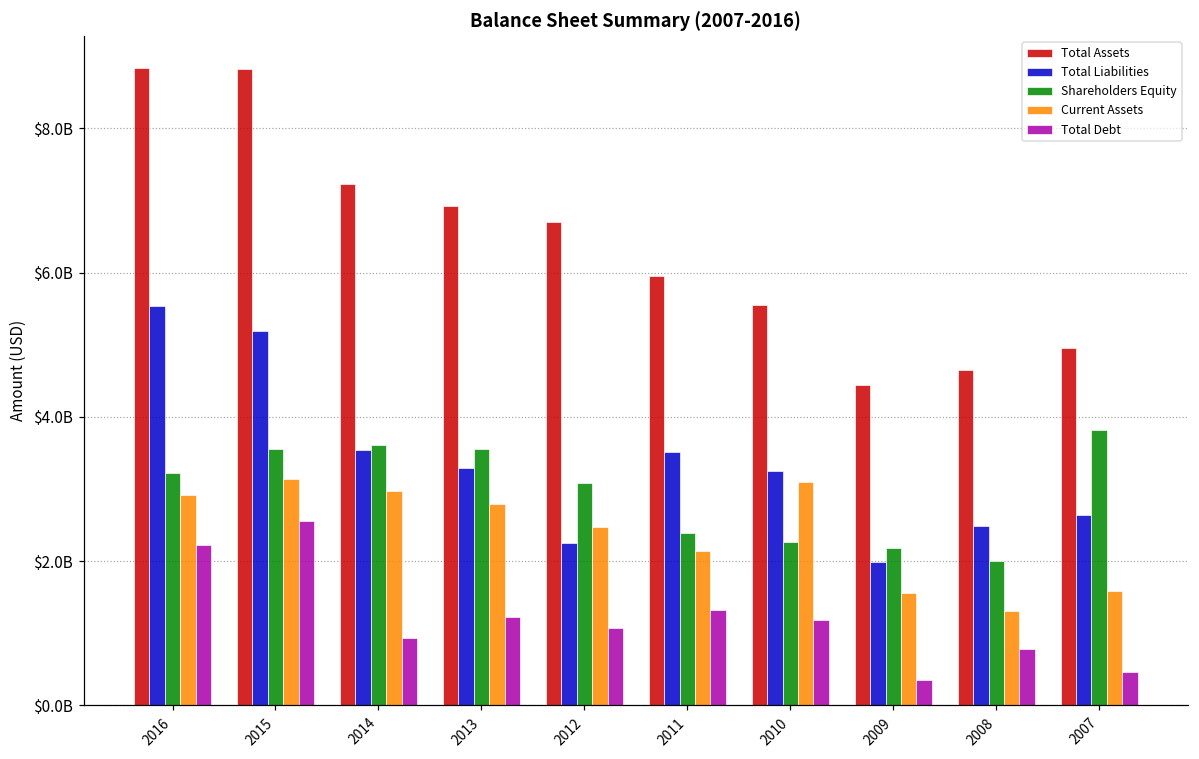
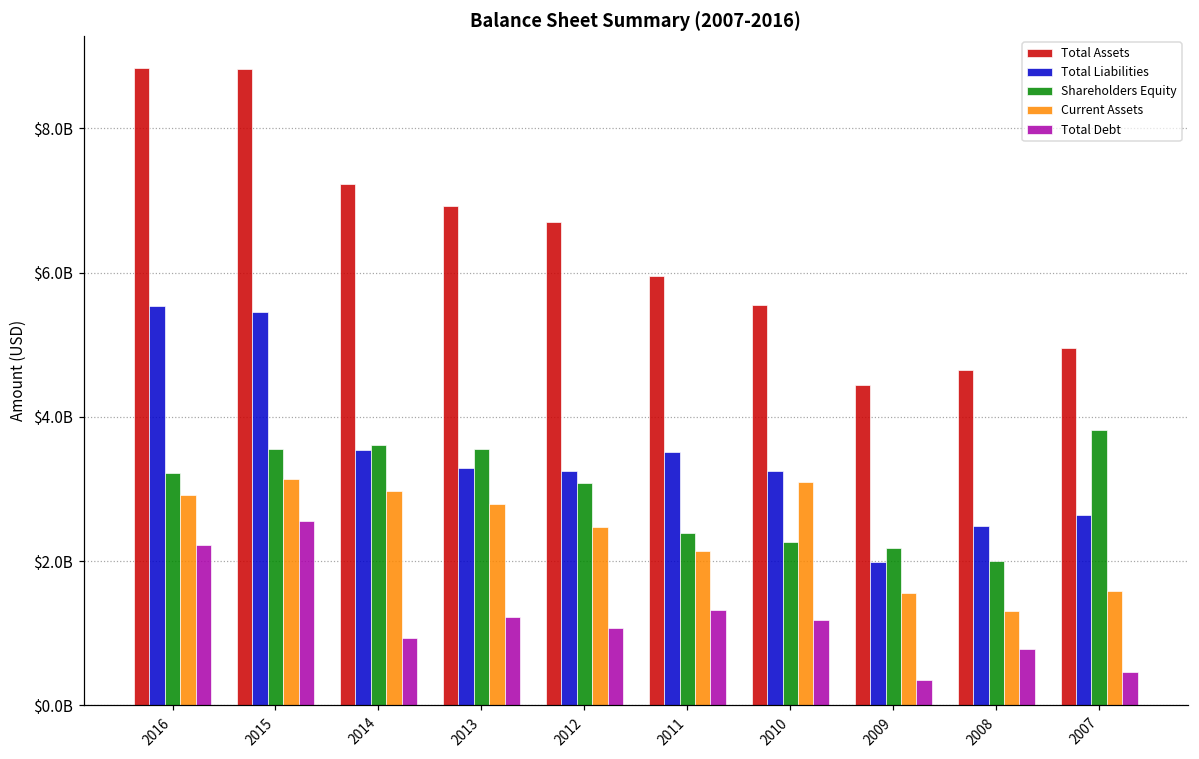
Total Liabilities, 2015: $5200000000 -> $5500000000
Total Liabilities, 2012: $2300000000 -> $3300000000
